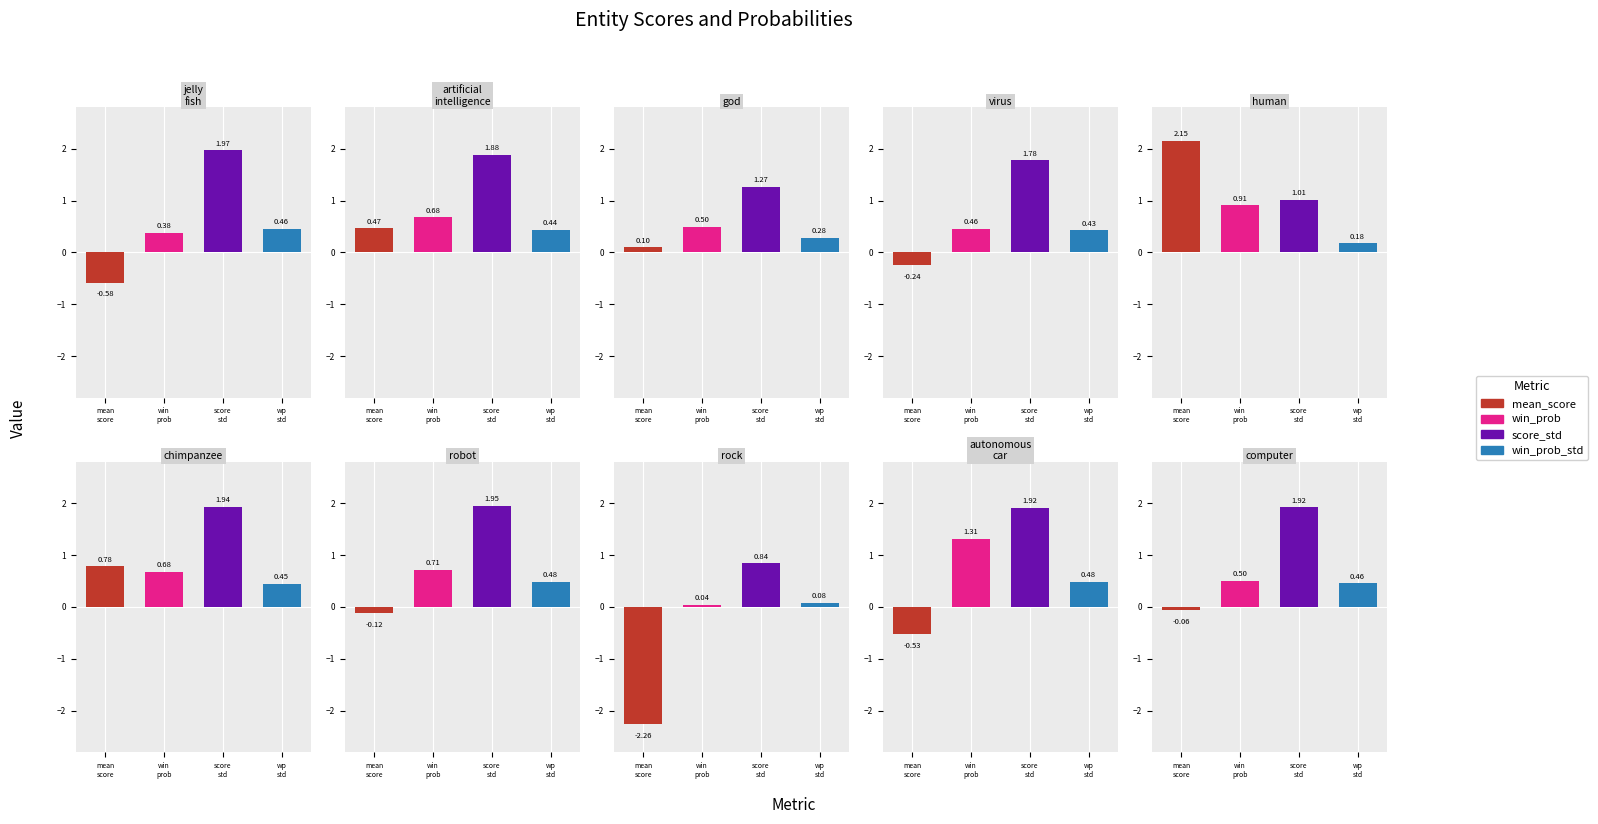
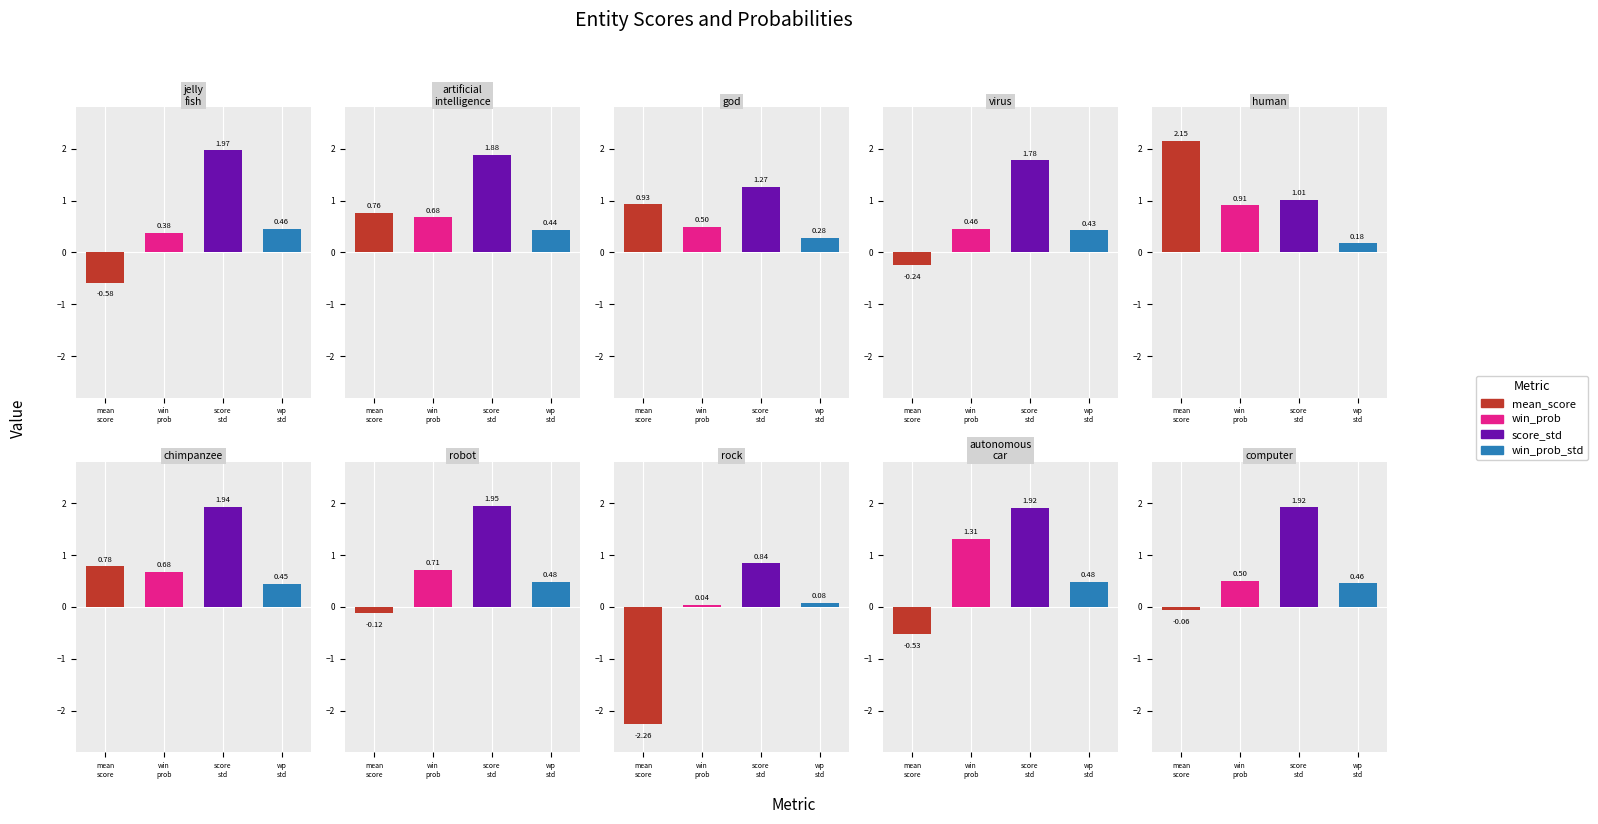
artificial intelligence, mean score: 0.47 -> 0.76
god, mean score: 0.10 -> 0.93
